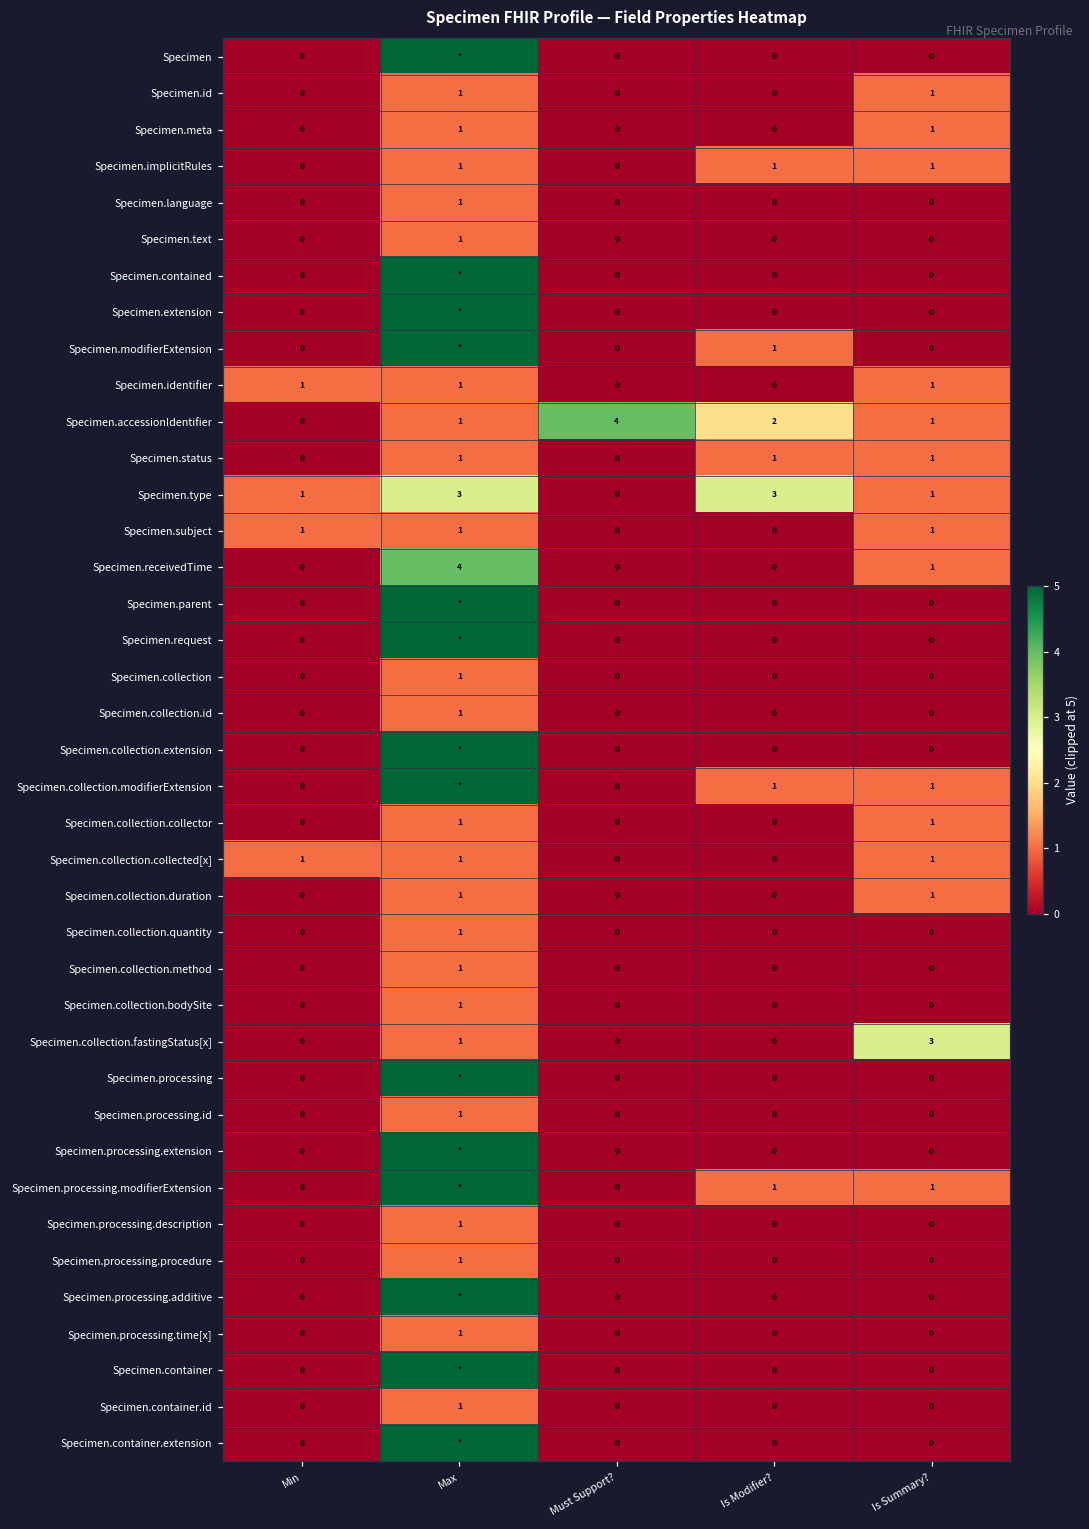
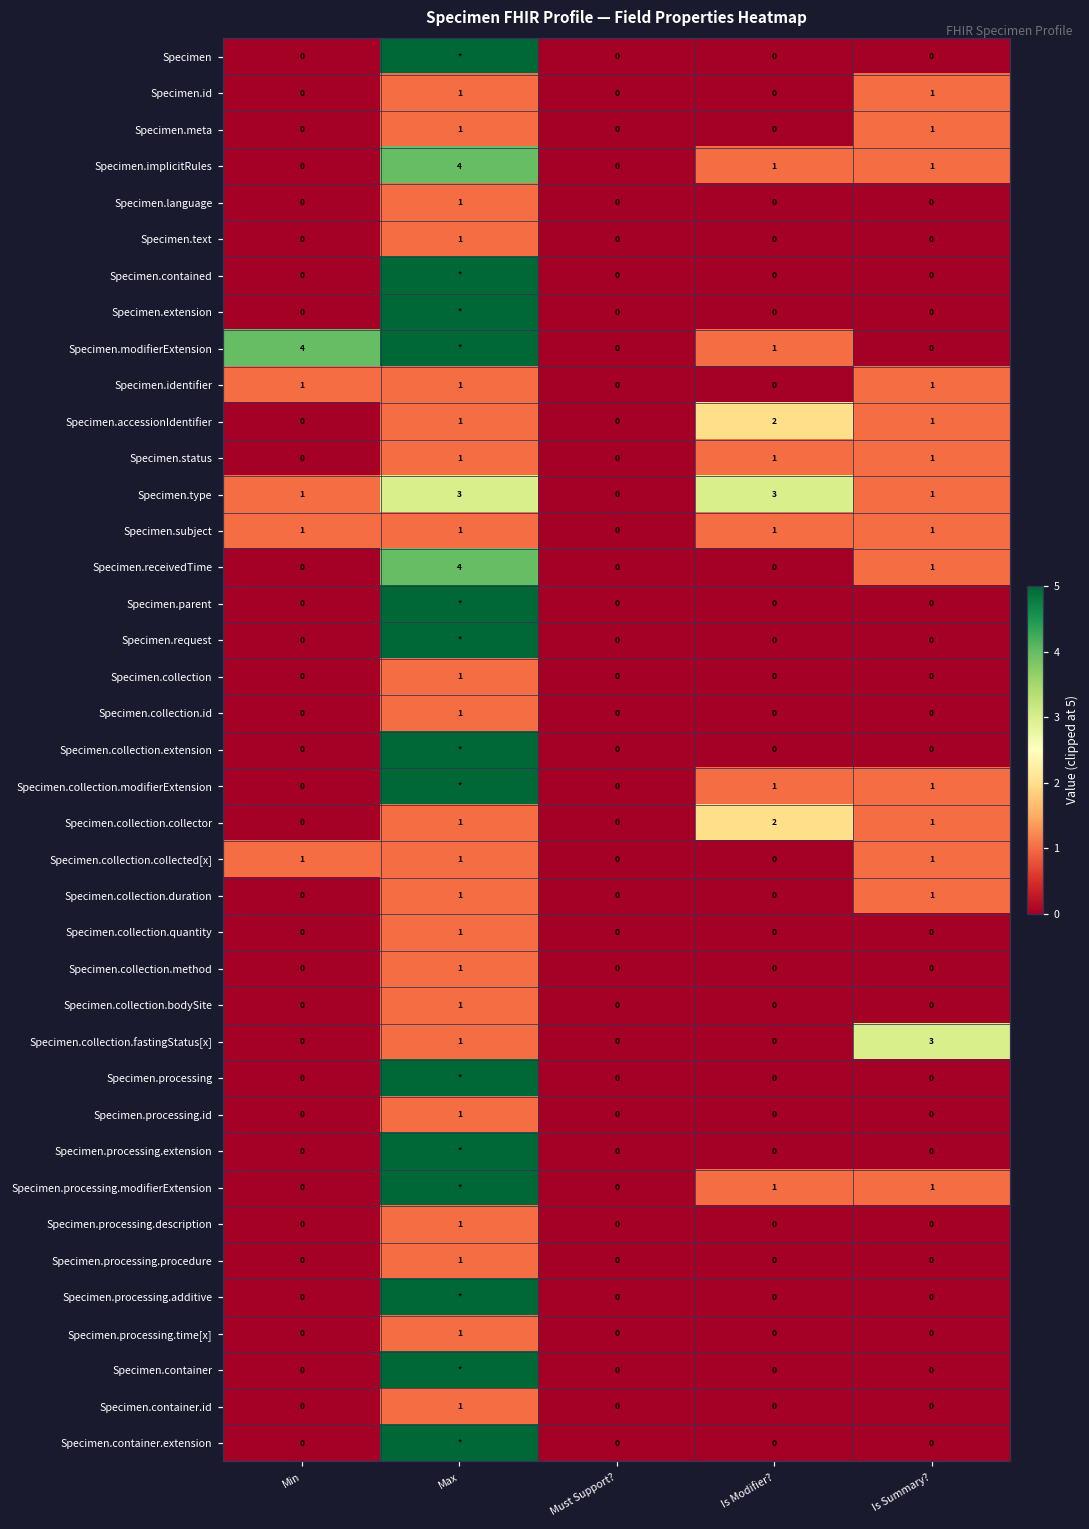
Specimen.implicitRules, Max: 1 -> 4
Specimen.modifierExtension, Min: 0 -> 4
Specimen.accessionIdentifier, Must Support?: 4 -> 0
Specimen.subject, Is Modifier?: 0 -> 1
Specimen.collection.collector, Is Modifier?: 0 -> 2
